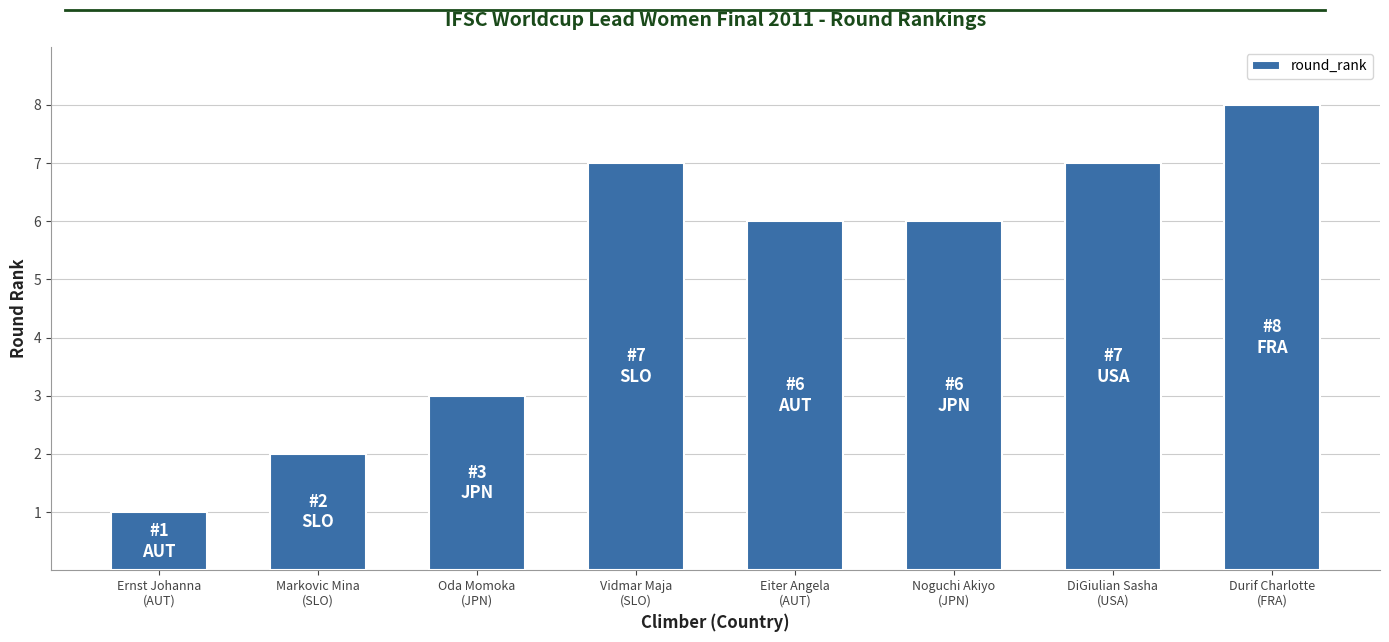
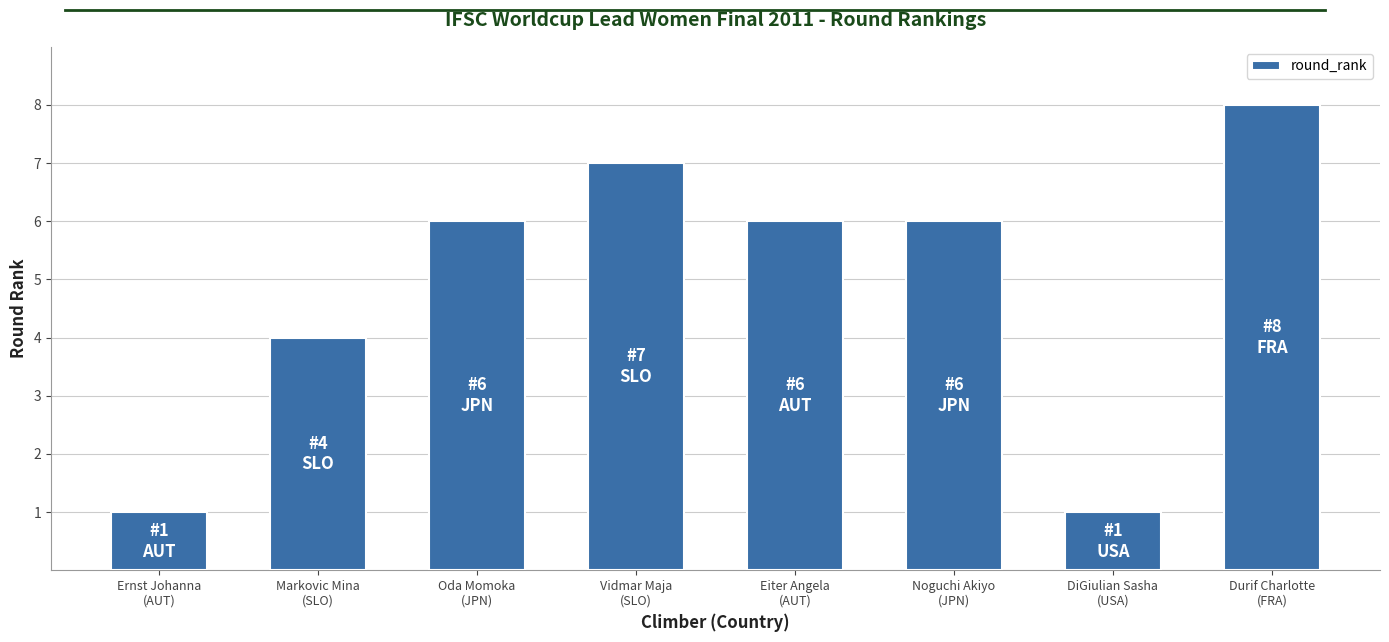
Markovic Mina (SLO): 2 -> 4
Oda Momoka (JPN): 3 -> 6
DiGiulian Sasha (USA): 7 -> 1
